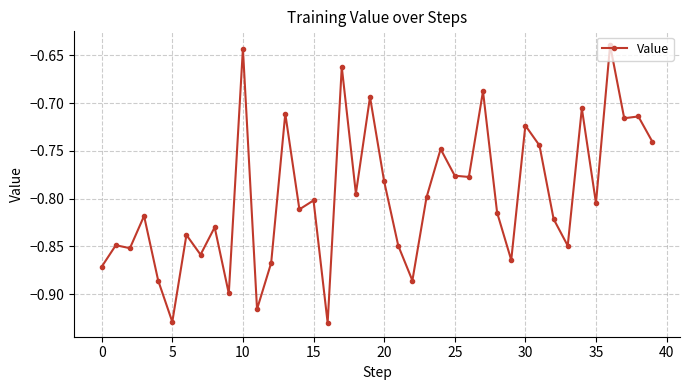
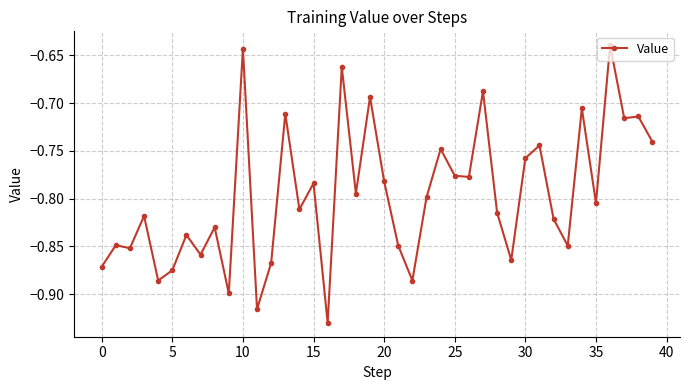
5: -0.93 -> -0.88
15: -0.80 -> -0.78
30: -0.72 -> -0.76
